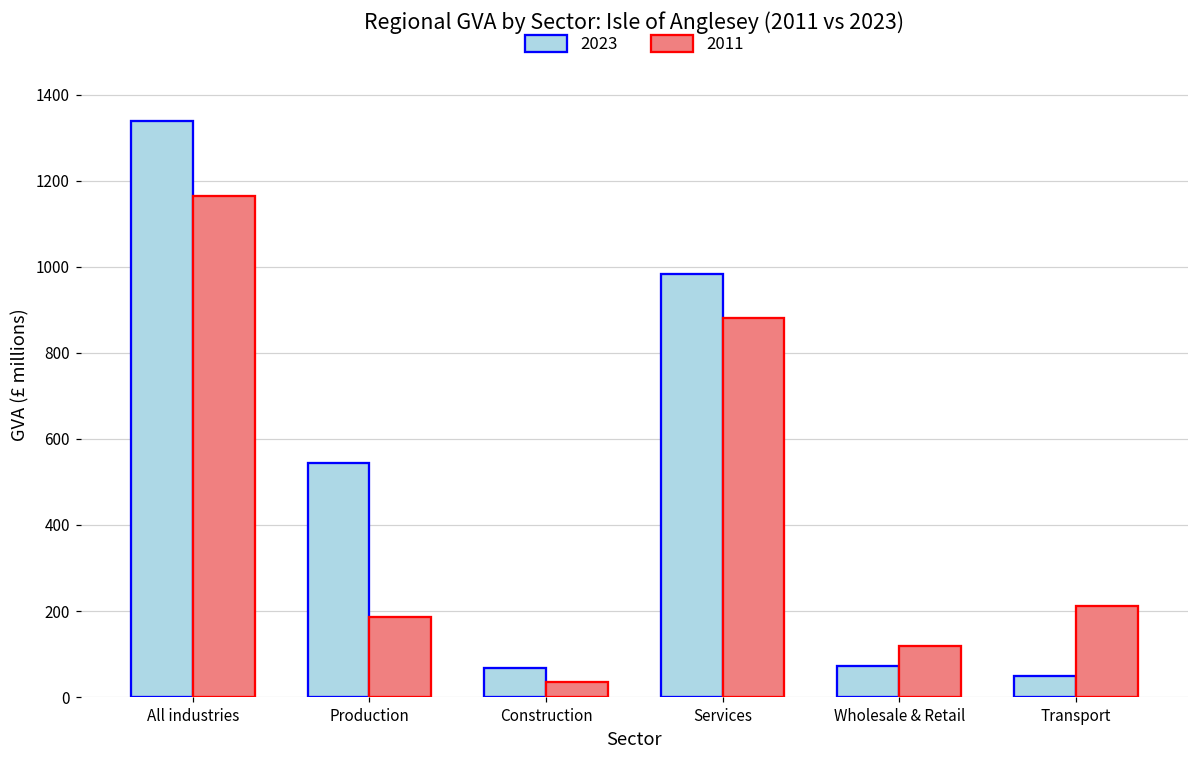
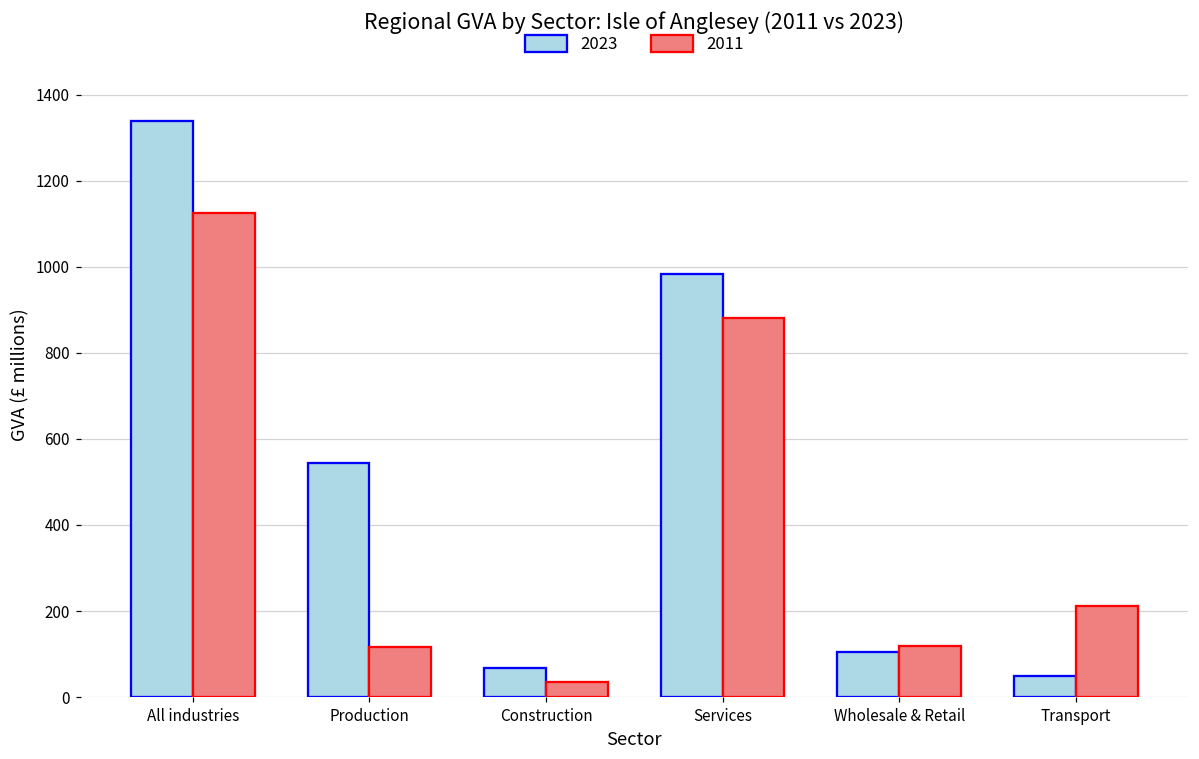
2011, All industries: 1170 -> 1120
2011, Production: 190 -> 120
2023, Wholesale & Retail: 70 -> 110
